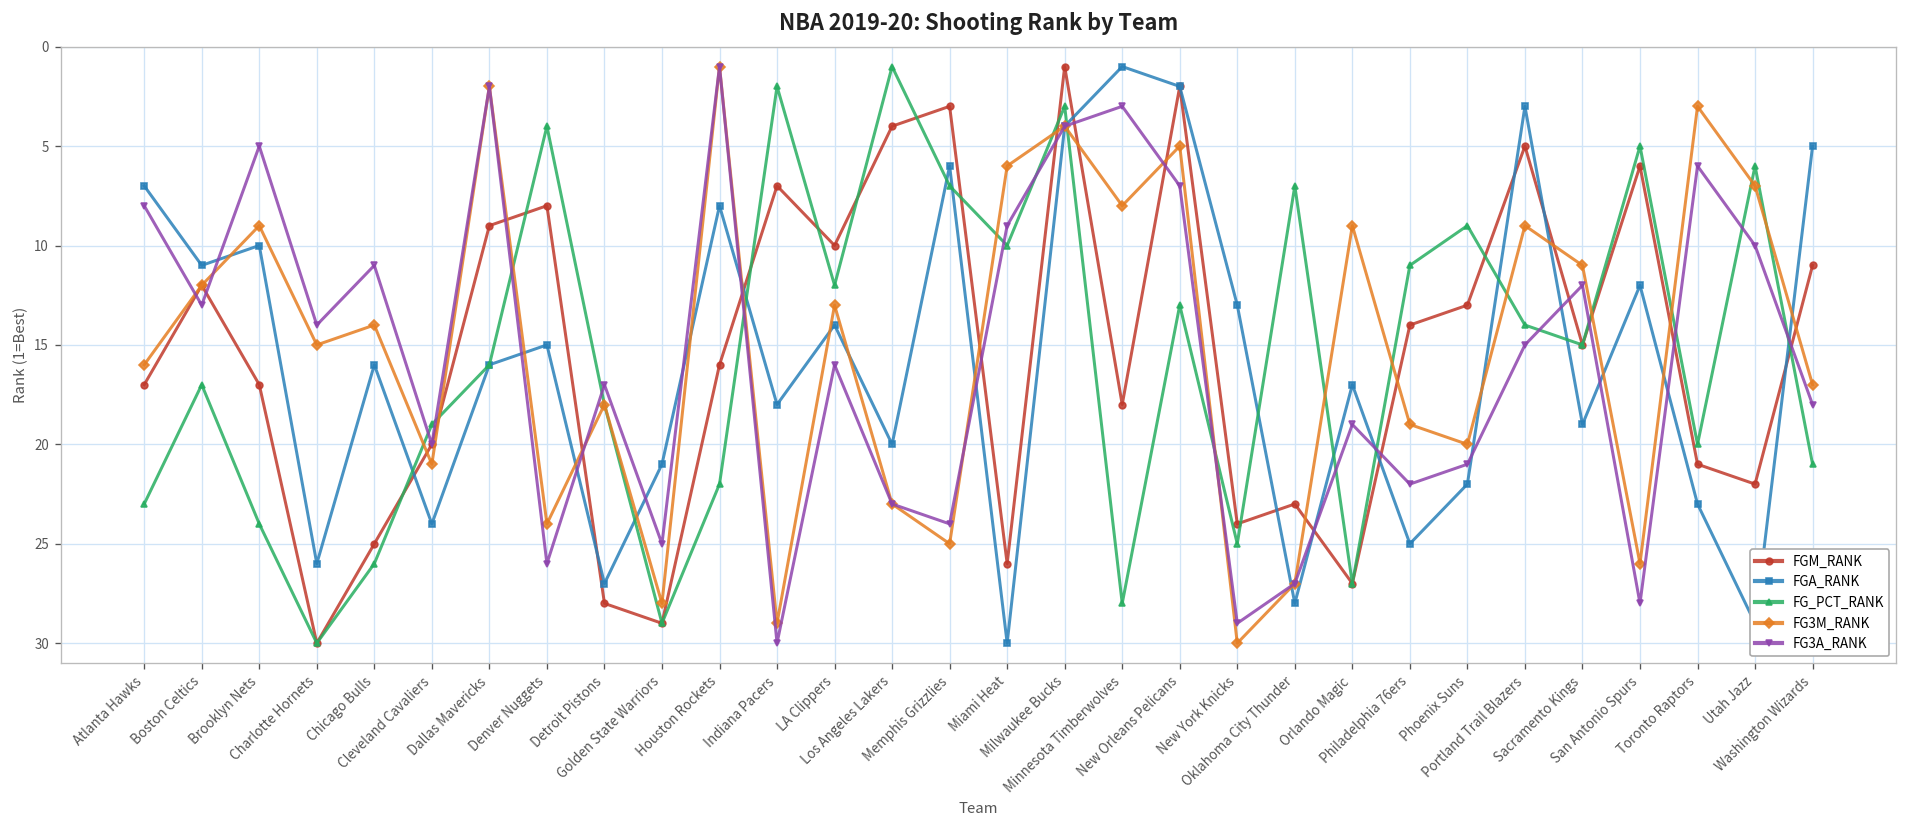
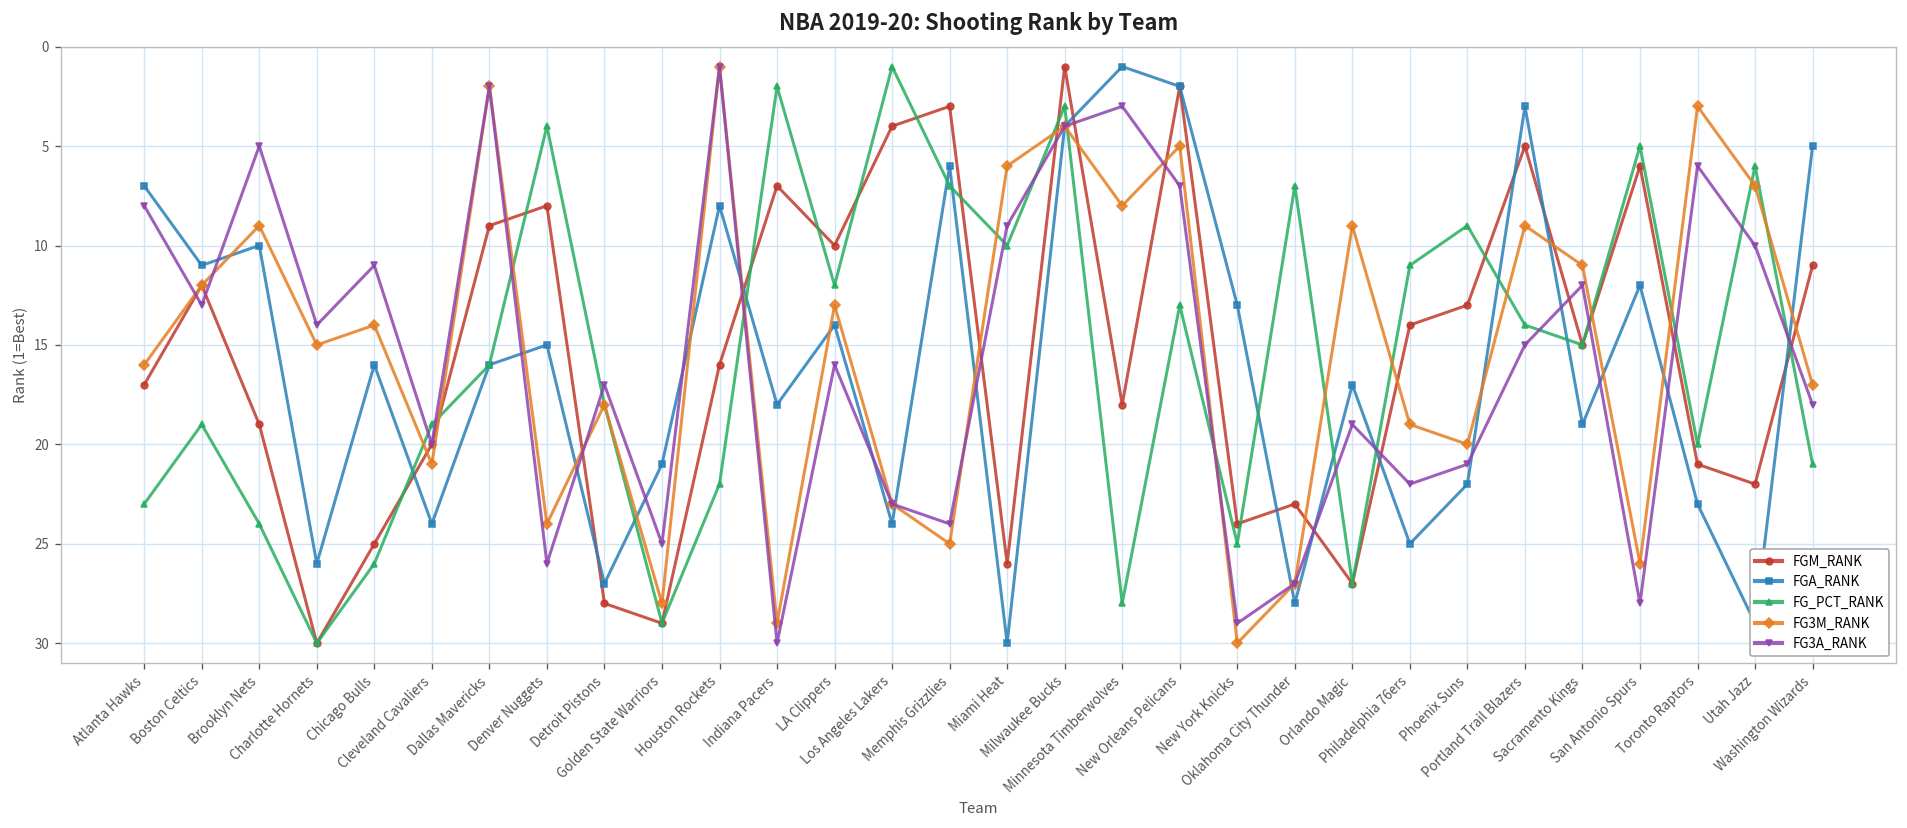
FG_PCT_RANK, Boston Celtics: 17 -> 19
FGM_RANK, Brooklyn Nets: 17 -> 19
FGA_RANK, Los Angeles Lakers: 20 -> 24
